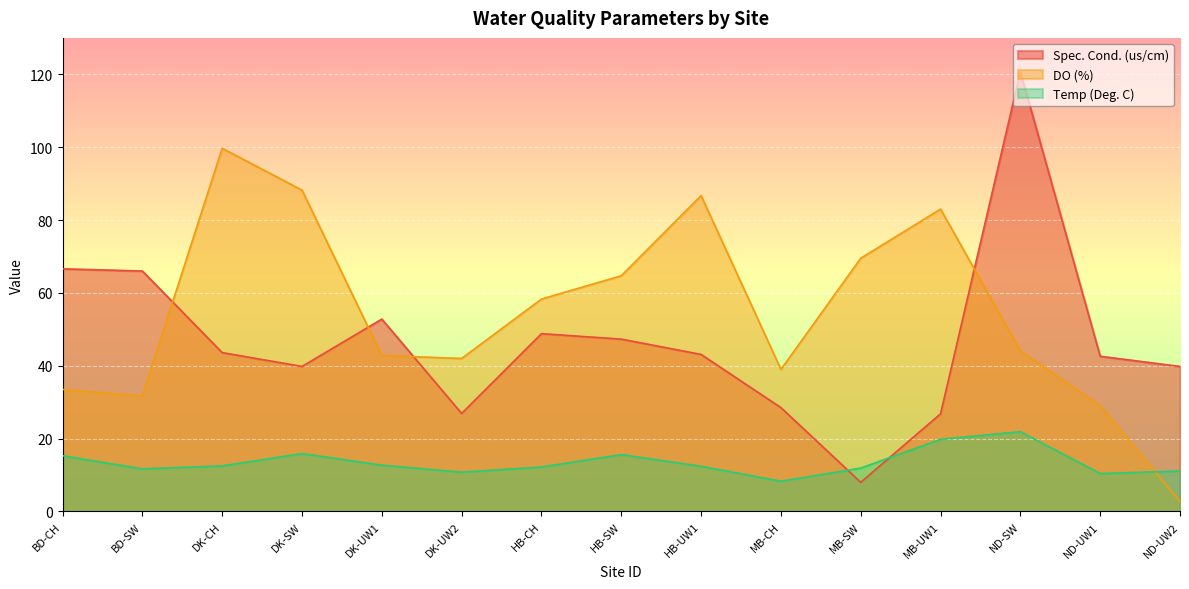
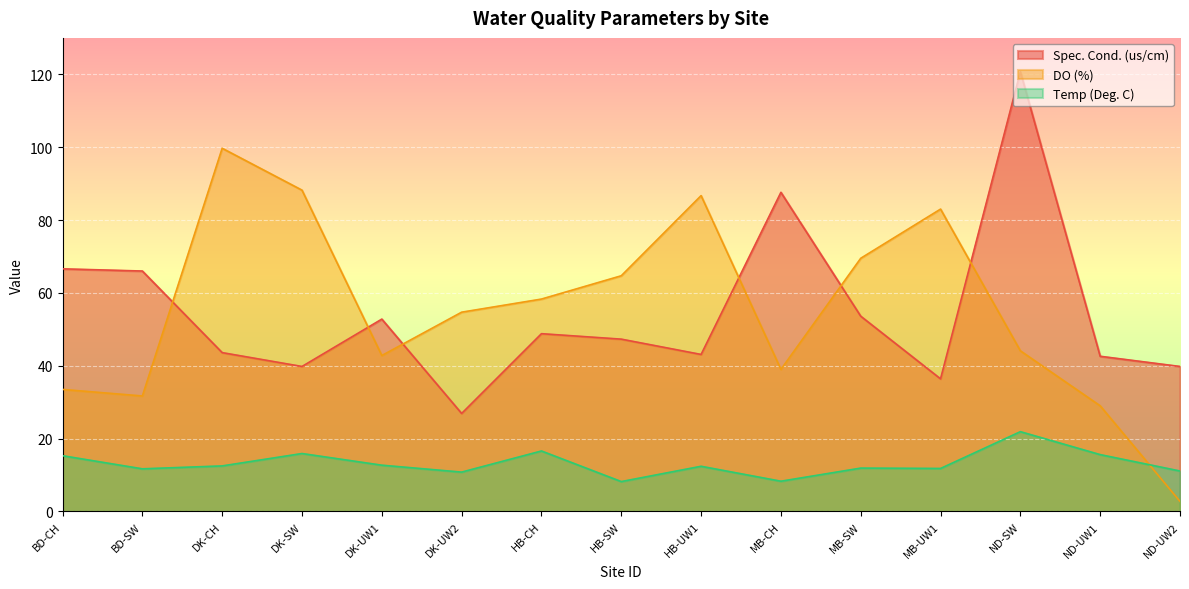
DO (%), DK-UW2: 42 -> 55
Temp (Deg. C), HB-CH: 12 -> 17
Temp (Deg. C), HB-SW: 16 -> 8
Spec. Cond. (us/cm), MB-CH: 29 -> 88
Spec. Cond. (us/cm), MB-SW: 8 -> 54
Spec. Cond. (us/cm), MB-UW1: 27 -> 36
Temp (Deg. C), MB-UW1: 20 -> 12
Temp (Deg. C), ND-UW1: 10 -> 16
